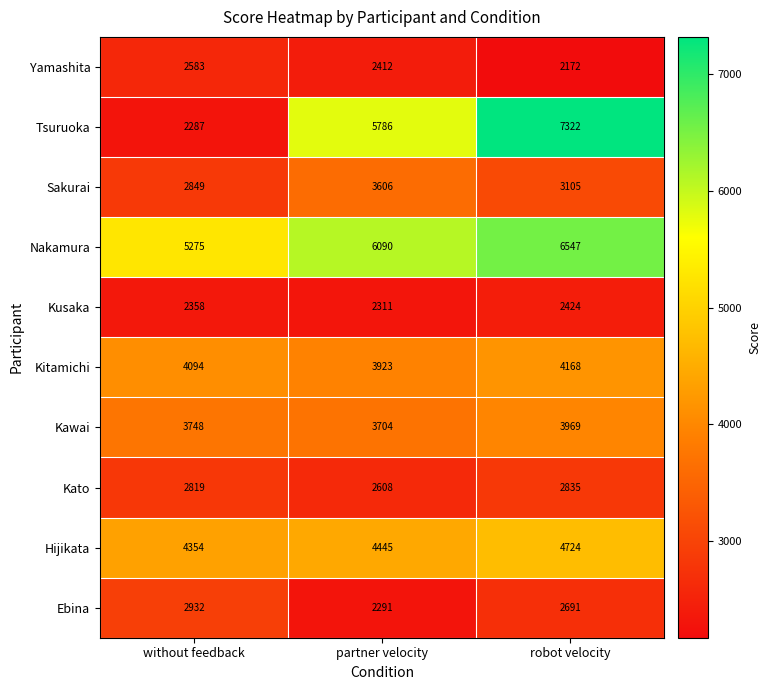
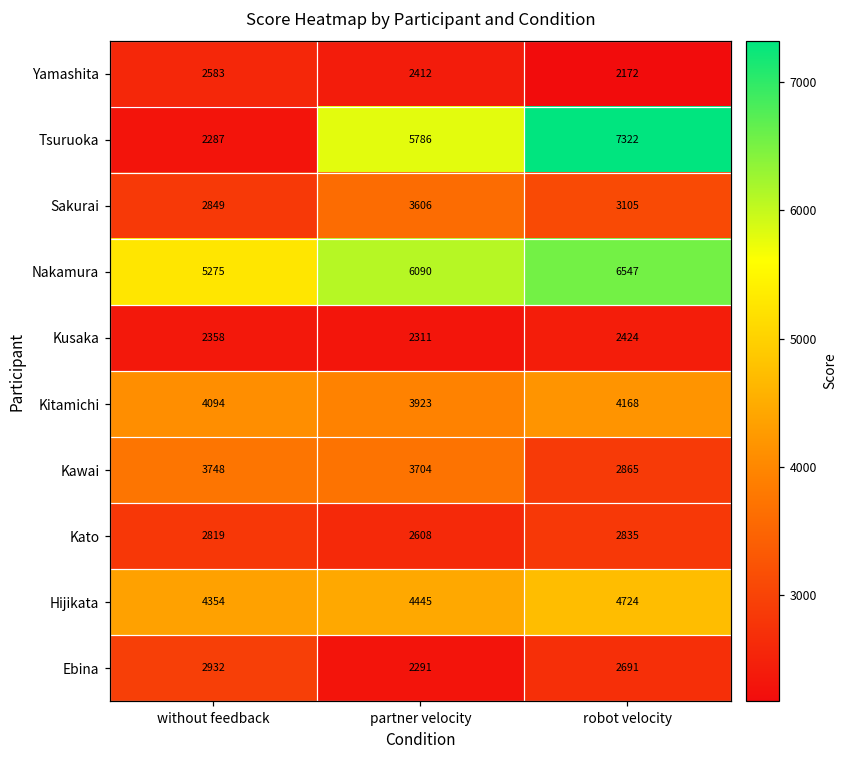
Kawai, robot velocity: 3969 -> 2865
